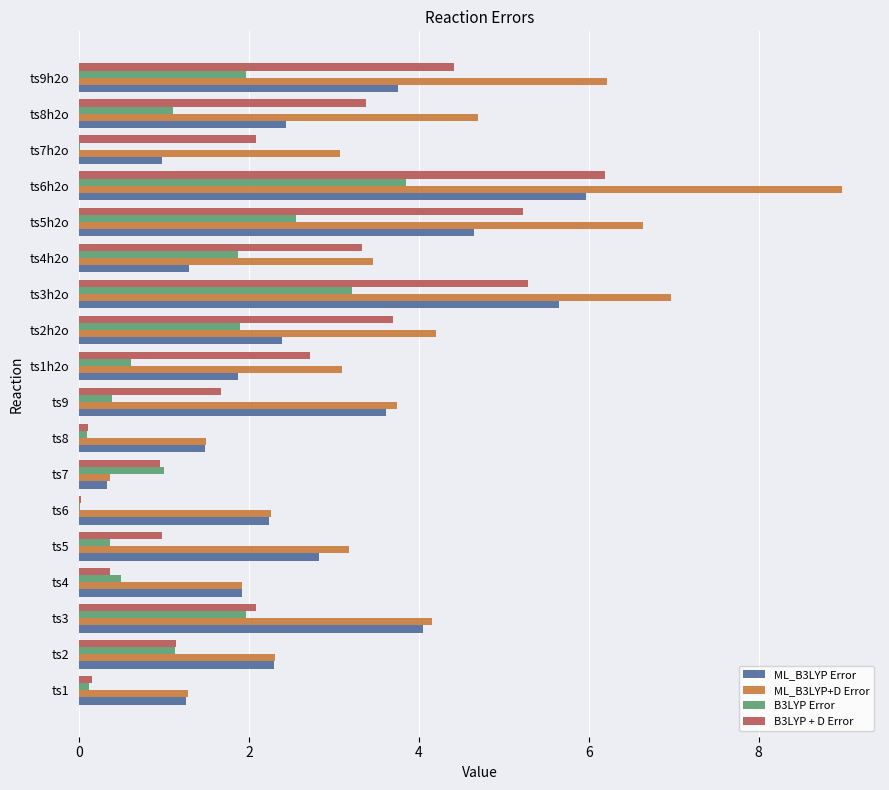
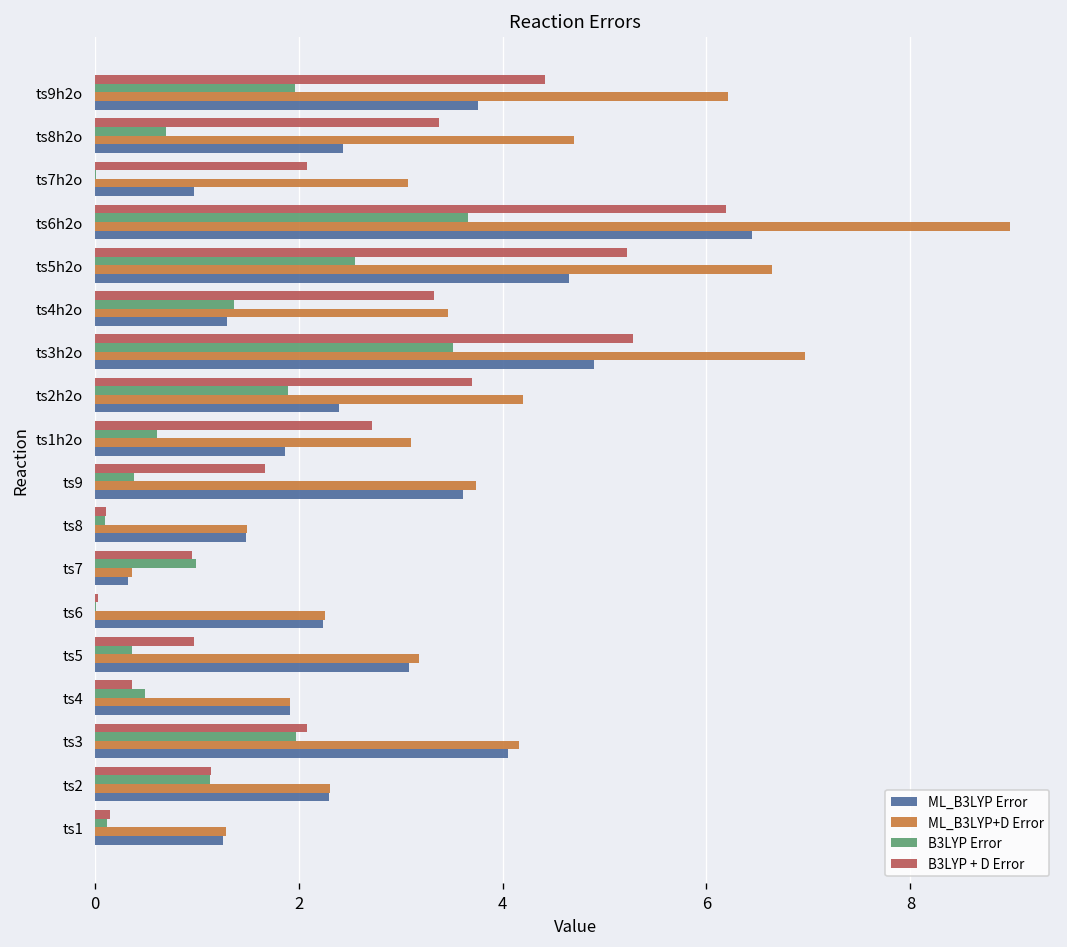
B3LYP Error, ts8h2o: 1.1 -> 0.7
B3LYP Error, ts6h2o: 3.9 -> 3.7
ML_B3LYP Error, ts6h2o: 6.0 -> 6.4
B3LYP Error, ts4h2o: 1.9 -> 1.4
B3LYP Error, ts3h2o: 3.2 -> 3.5
ML_B3LYP Error, ts3h2o: 5.7 -> 4.9
ML_B3LYP Error, ts5: 2.8 -> 3.1
